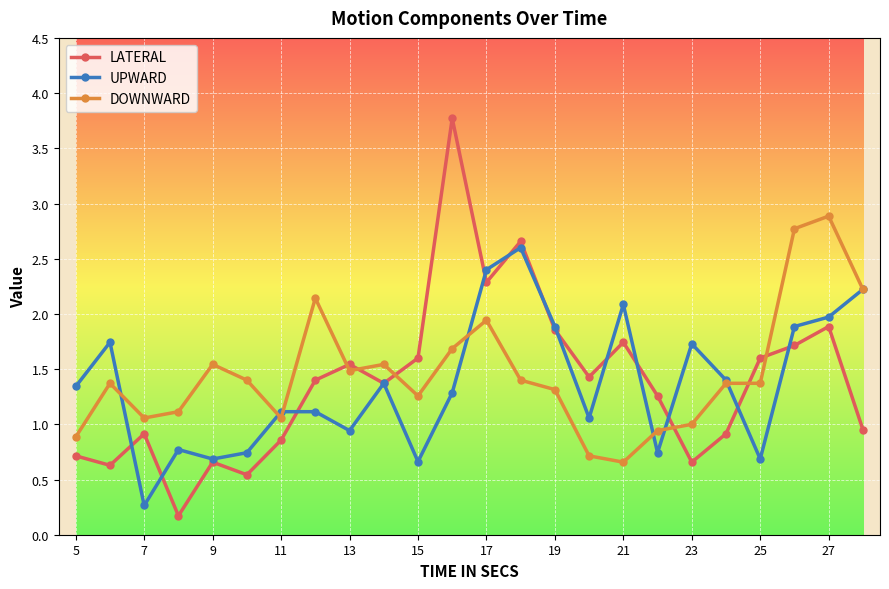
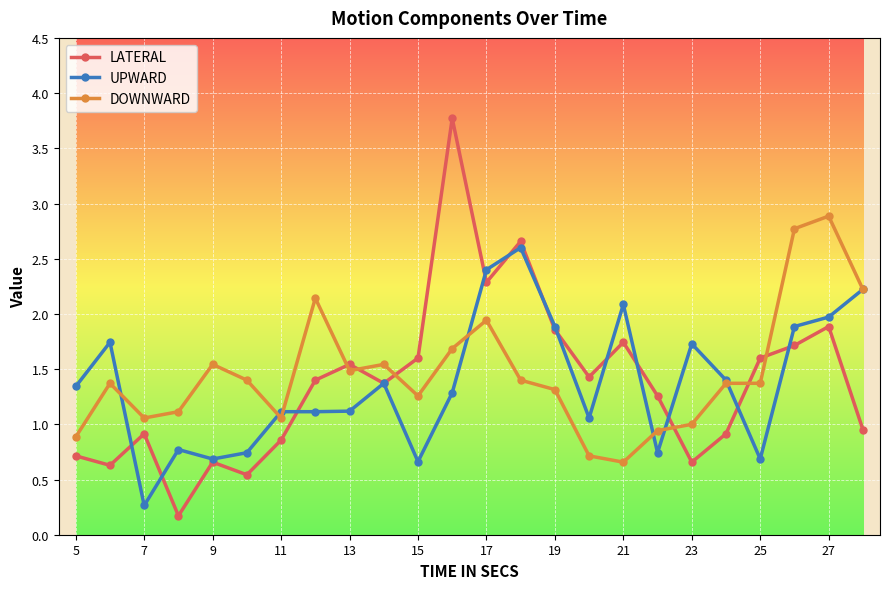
UPWARD, 13: 0.94 -> 1.12
